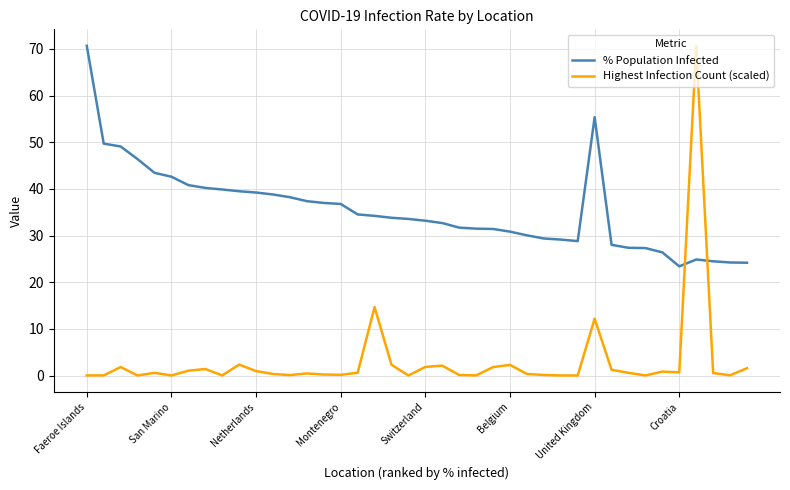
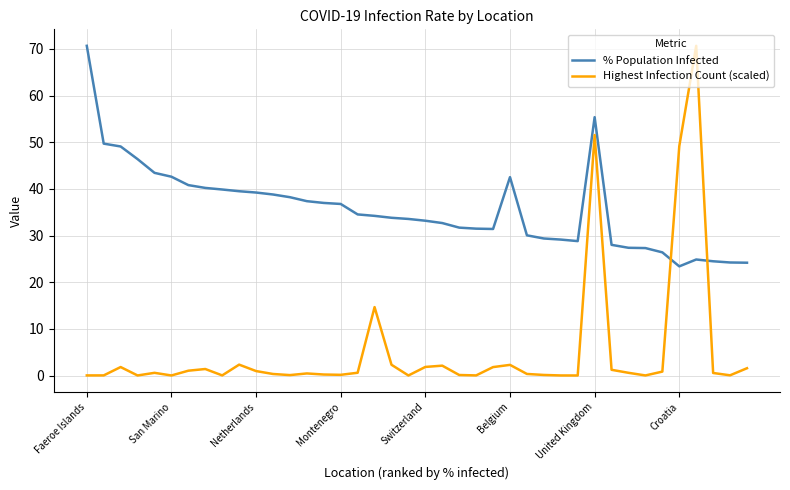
% Population Infected, Belgium: 31 -> 43
Highest Infection Count (scaled), United Kingdom: 12 -> 52
Highest Infection Count (scaled), Croatia: 1 -> 49
